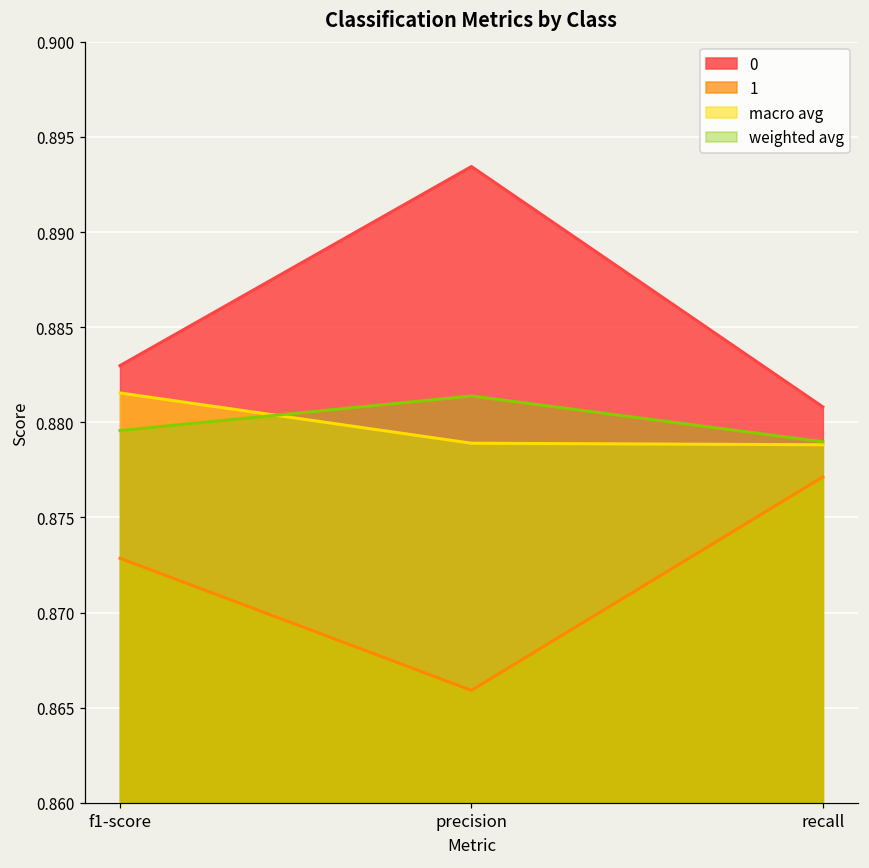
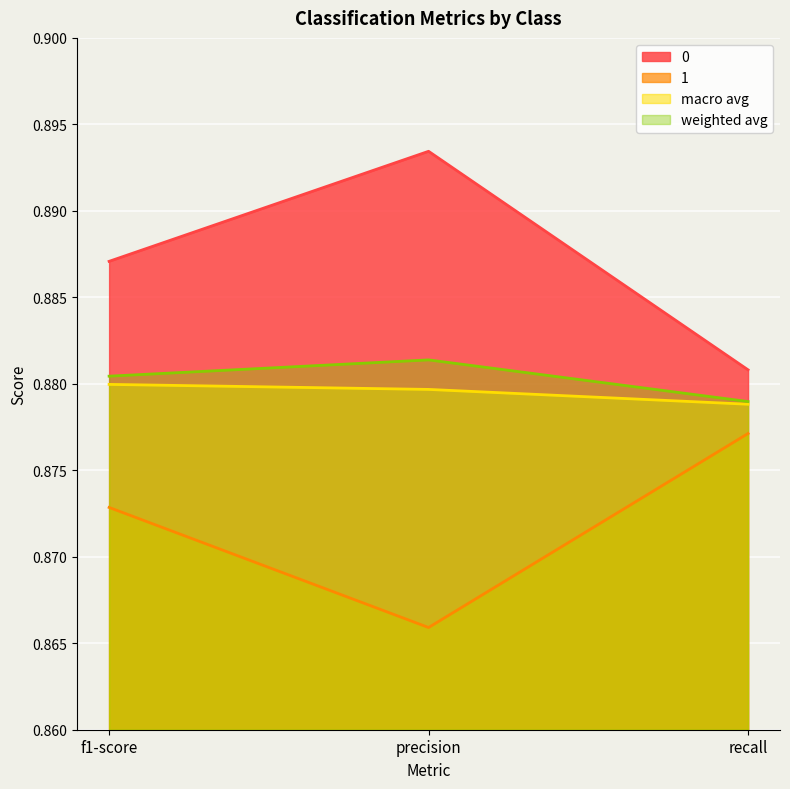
0, f1-score: 0.8830 -> 0.8871
macro avg, f1-score: 0.8815 -> 0.8800
weighted avg, f1-score: 0.8796 -> 0.8804
macro avg, precision: 0.8789 -> 0.8797
